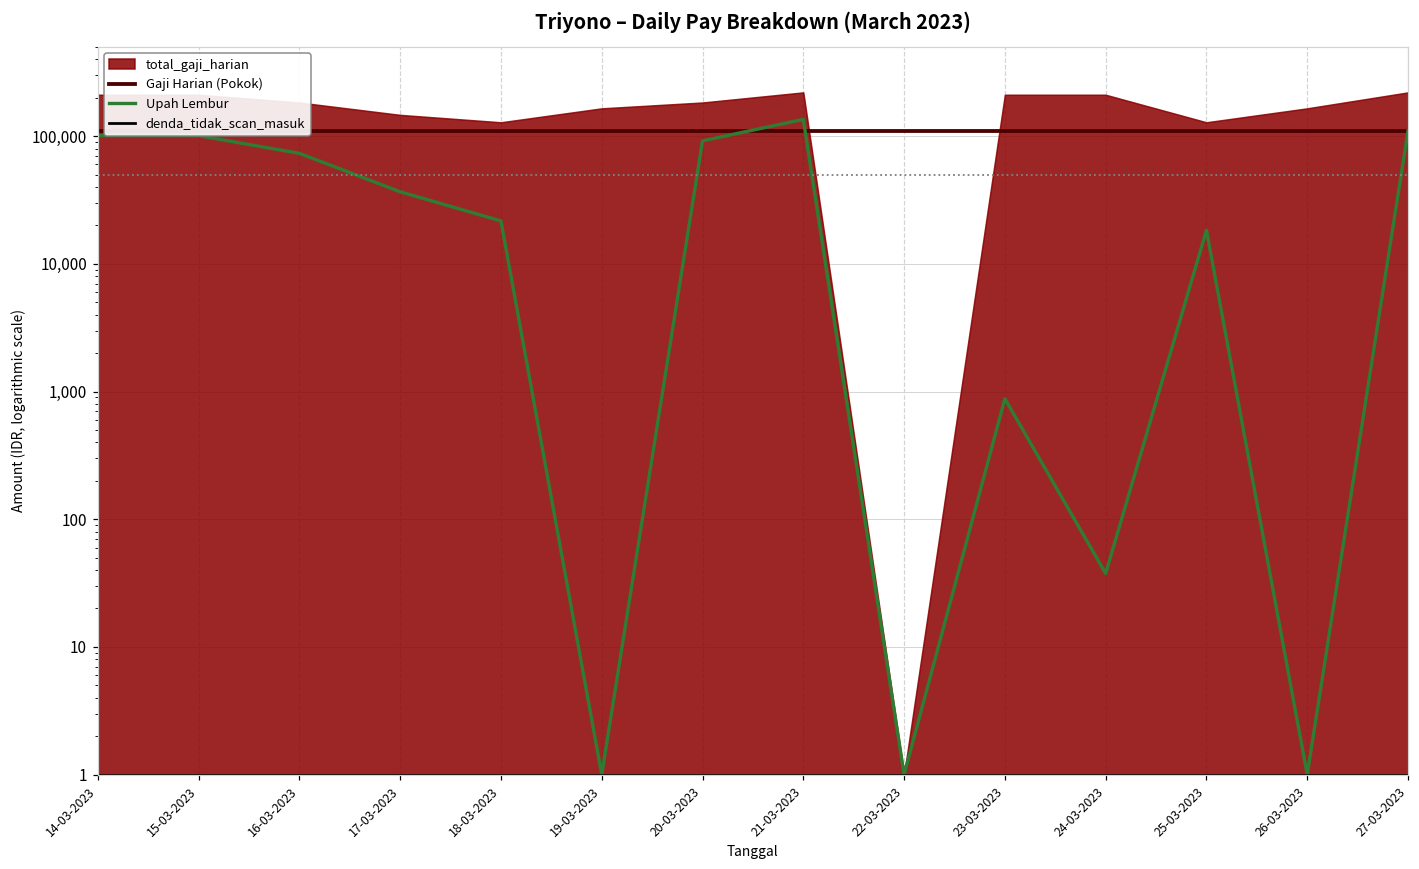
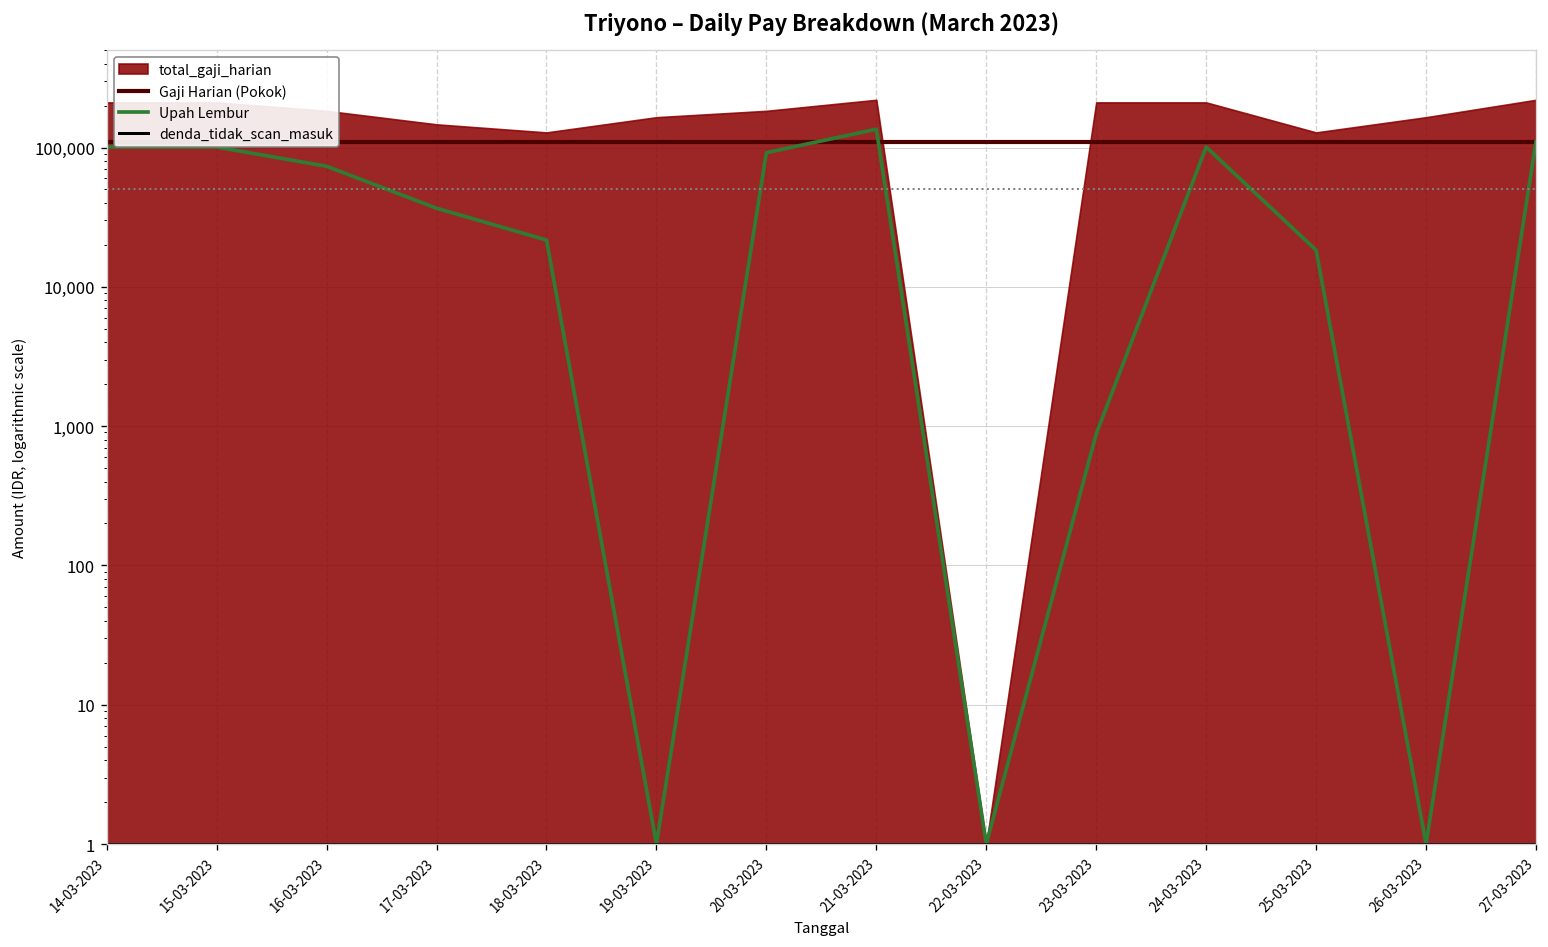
Upah Lembur, 24-03-2023: 38 -> 100,000
